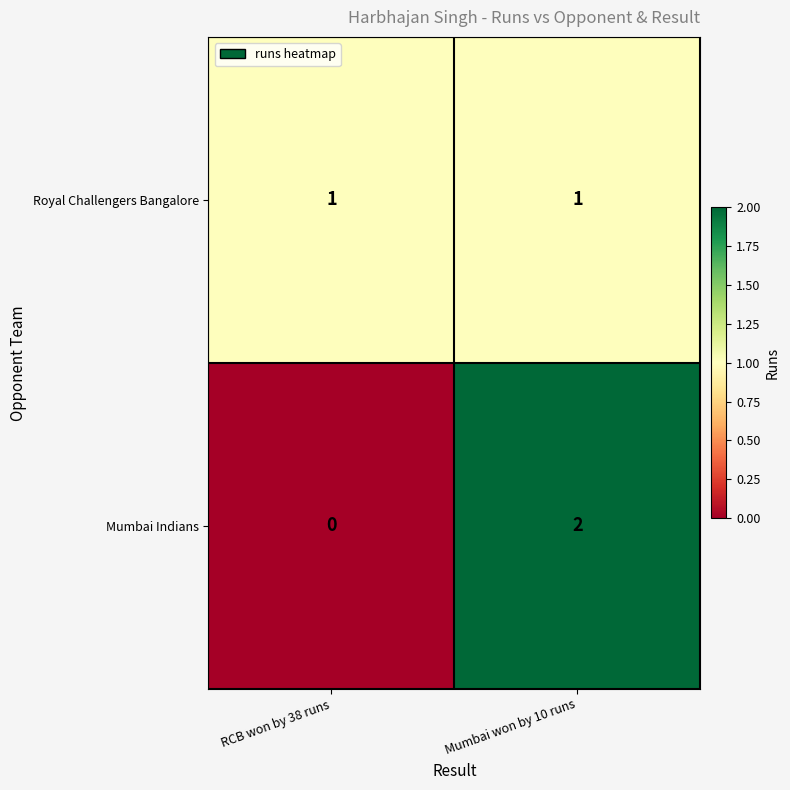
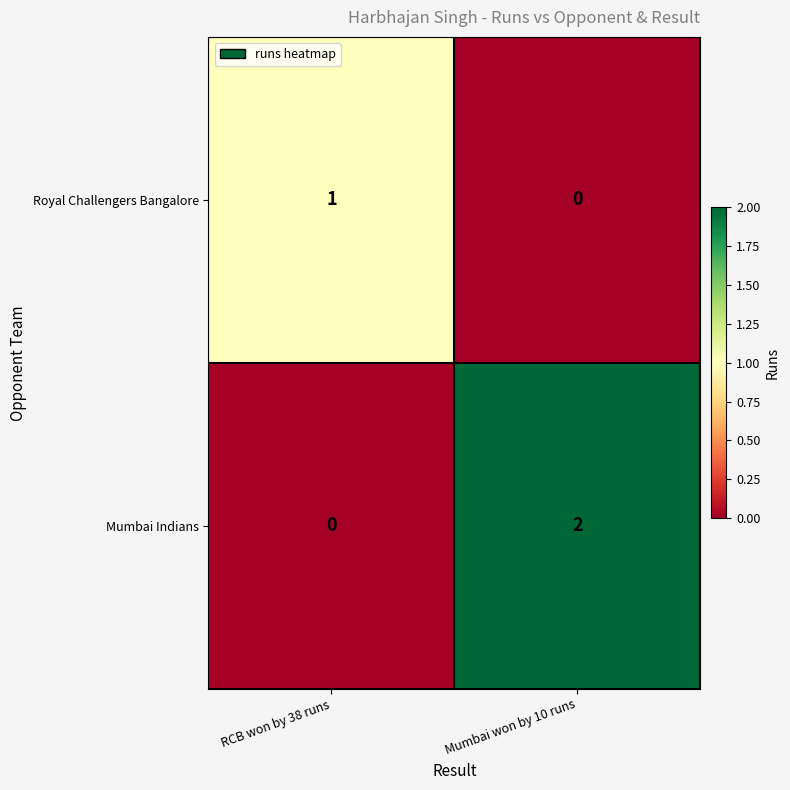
Royal Challengers Bangalore, Mumbai won by 10 runs: 1 -> 0
